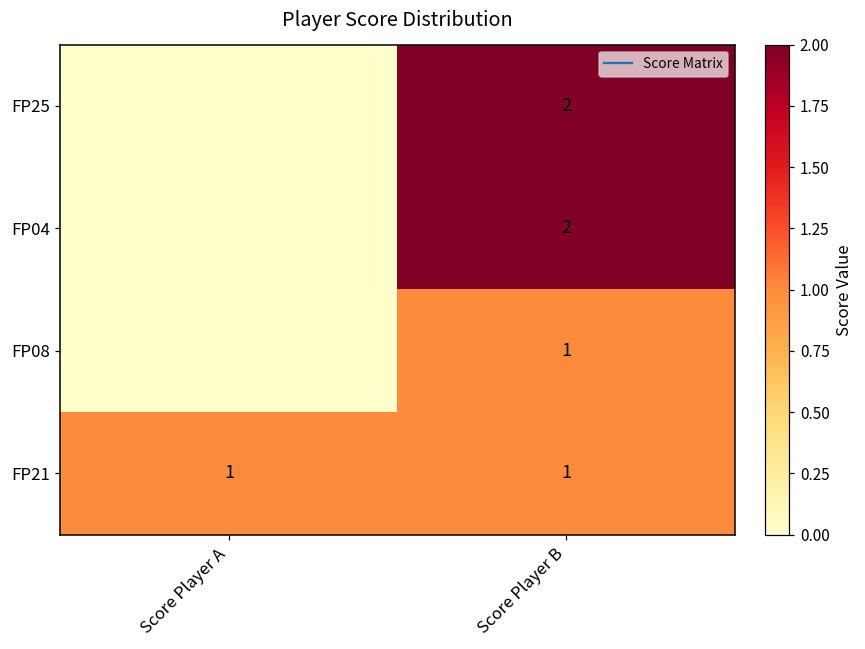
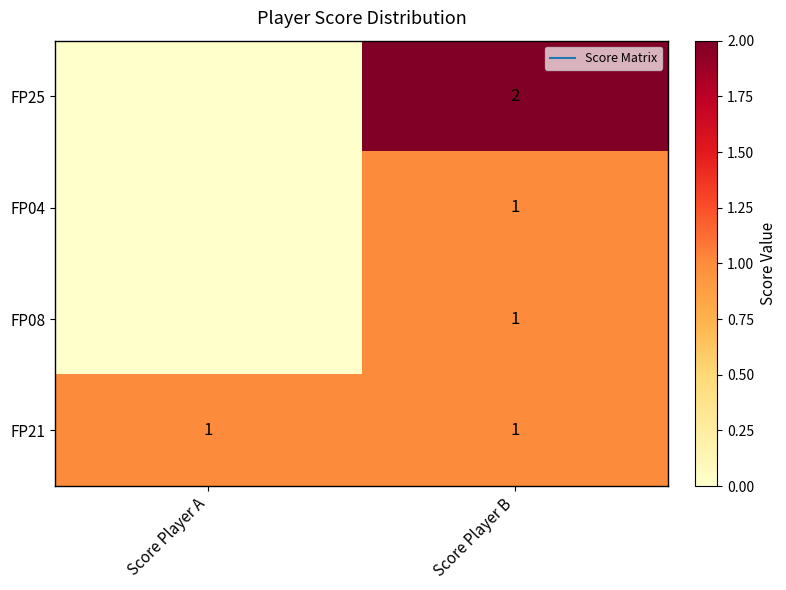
FP04, Score Player B: 2 -> 1
